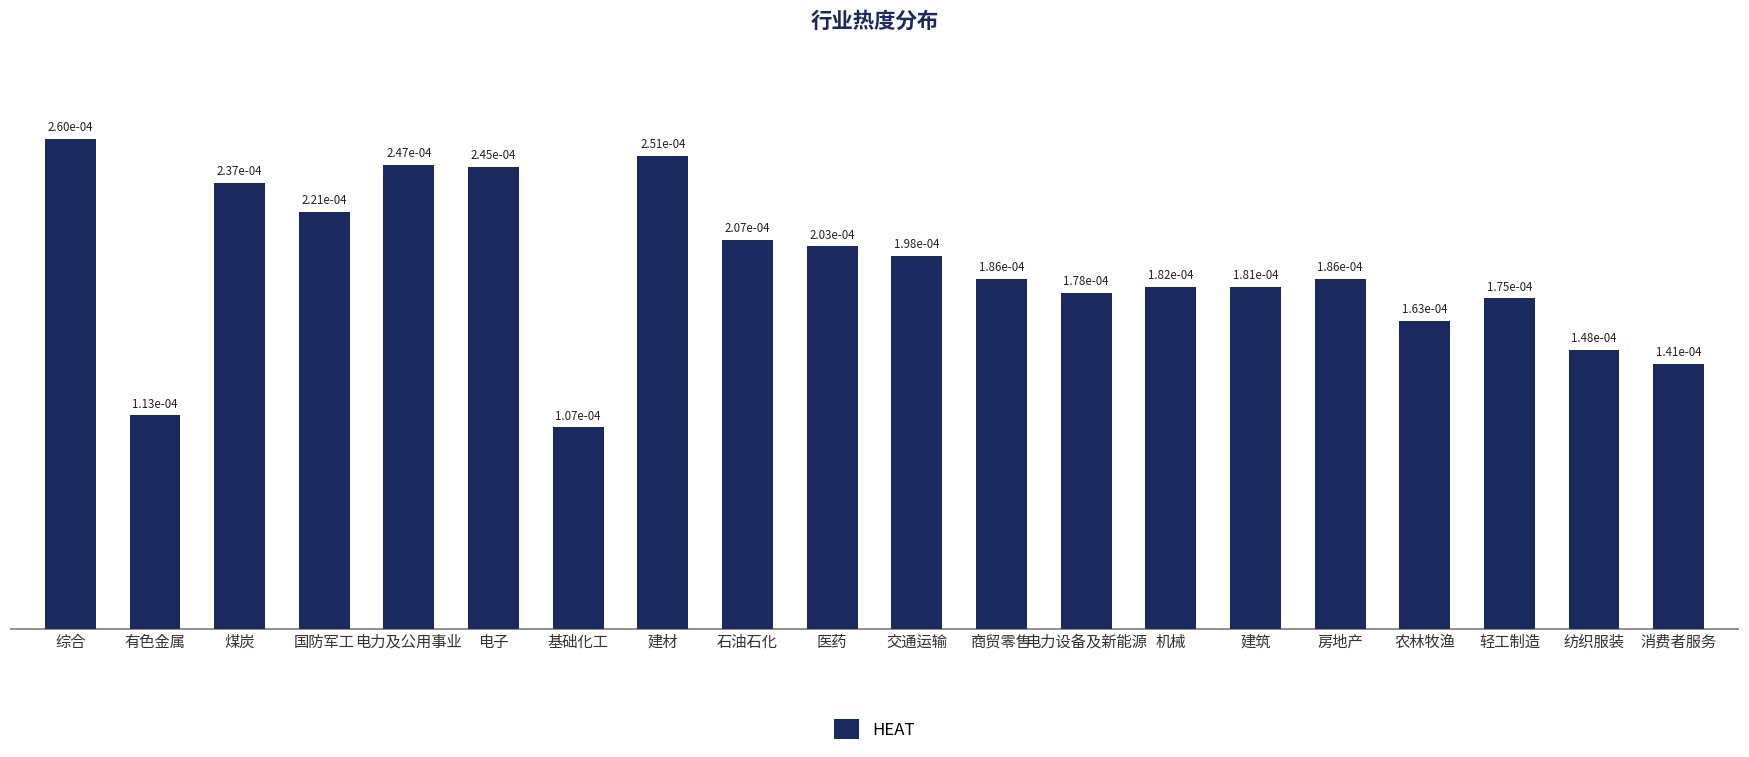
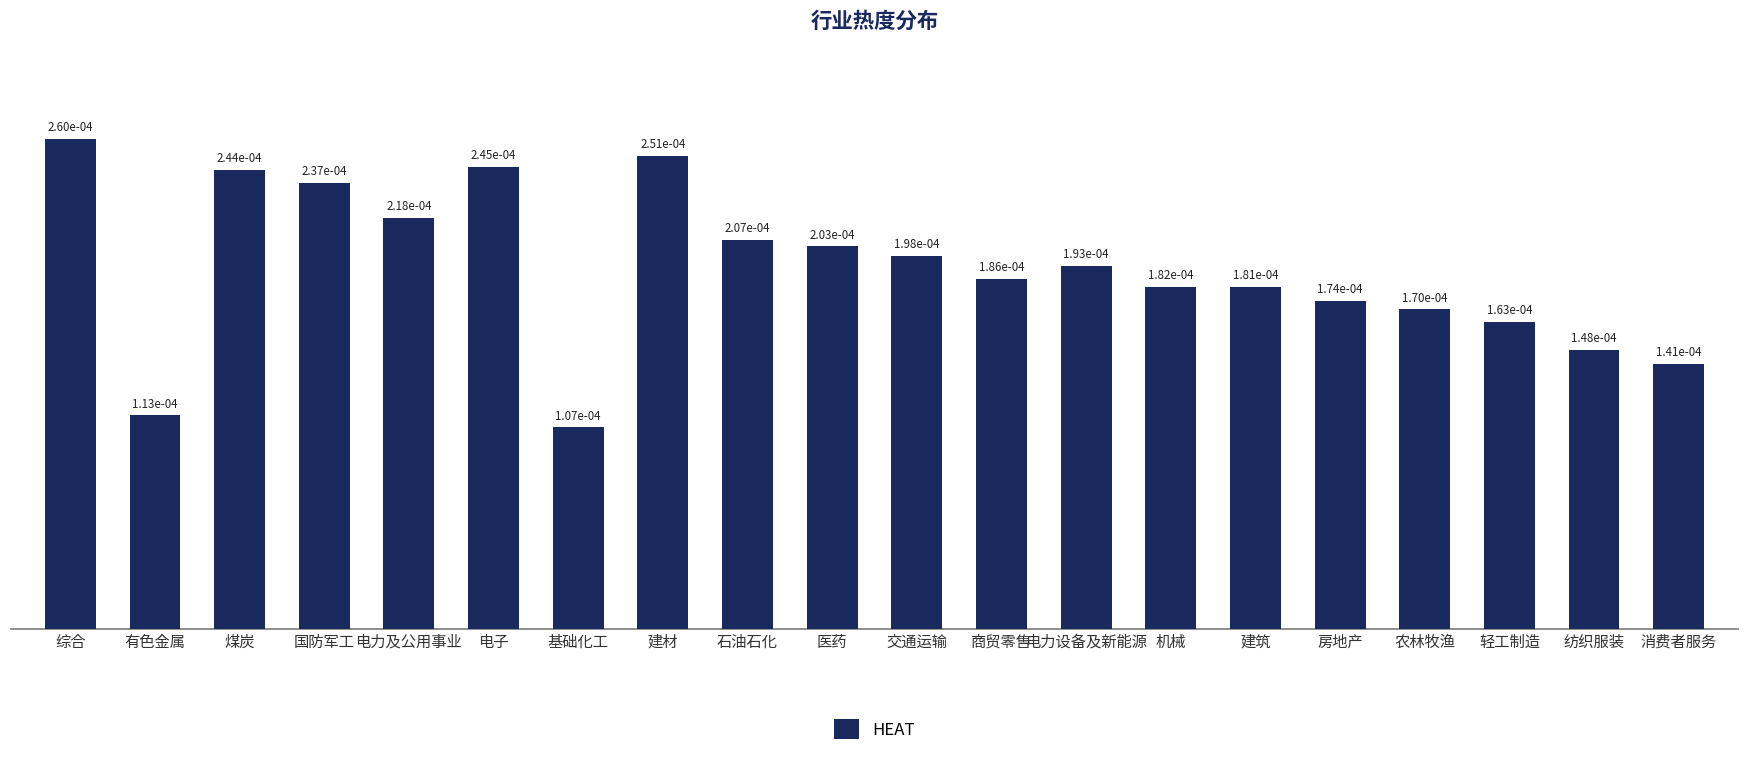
煤炭: 2.37e-04 -> 2.44e-04
国防军工: 2.21e-04 -> 2.37e-04
电力及公用事业: 2.47e-04 -> 2.18e-04
电力设备及新能源: 1.78e-04 -> 1.93e-04
房地产: 1.86e-04 -> 1.74e-04
农林牧渔: 1.63e-04 -> 1.70e-04
轻工制造: 1.75e-04 -> 1.63e-04
